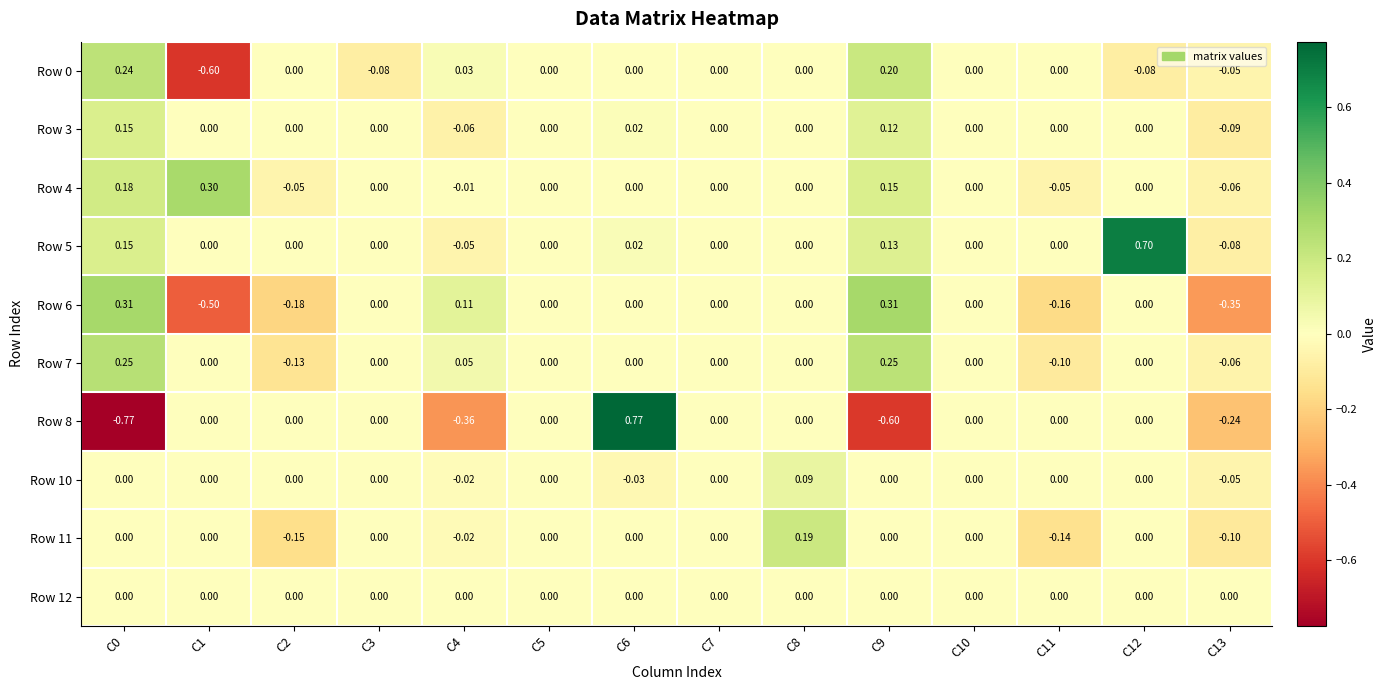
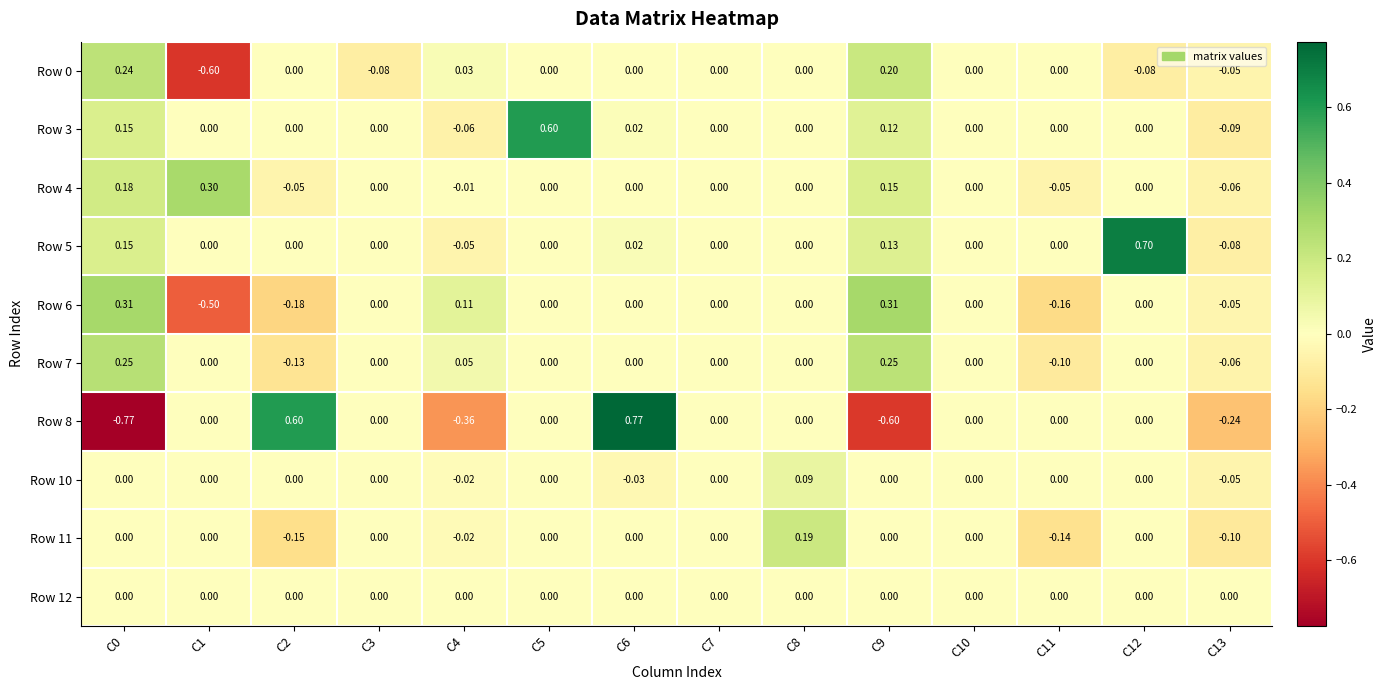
Row 3, C5: 0.00 -> 0.60
Row 6, C13: -0.35 -> -0.05
Row 8, C2: 0.00 -> 0.60
